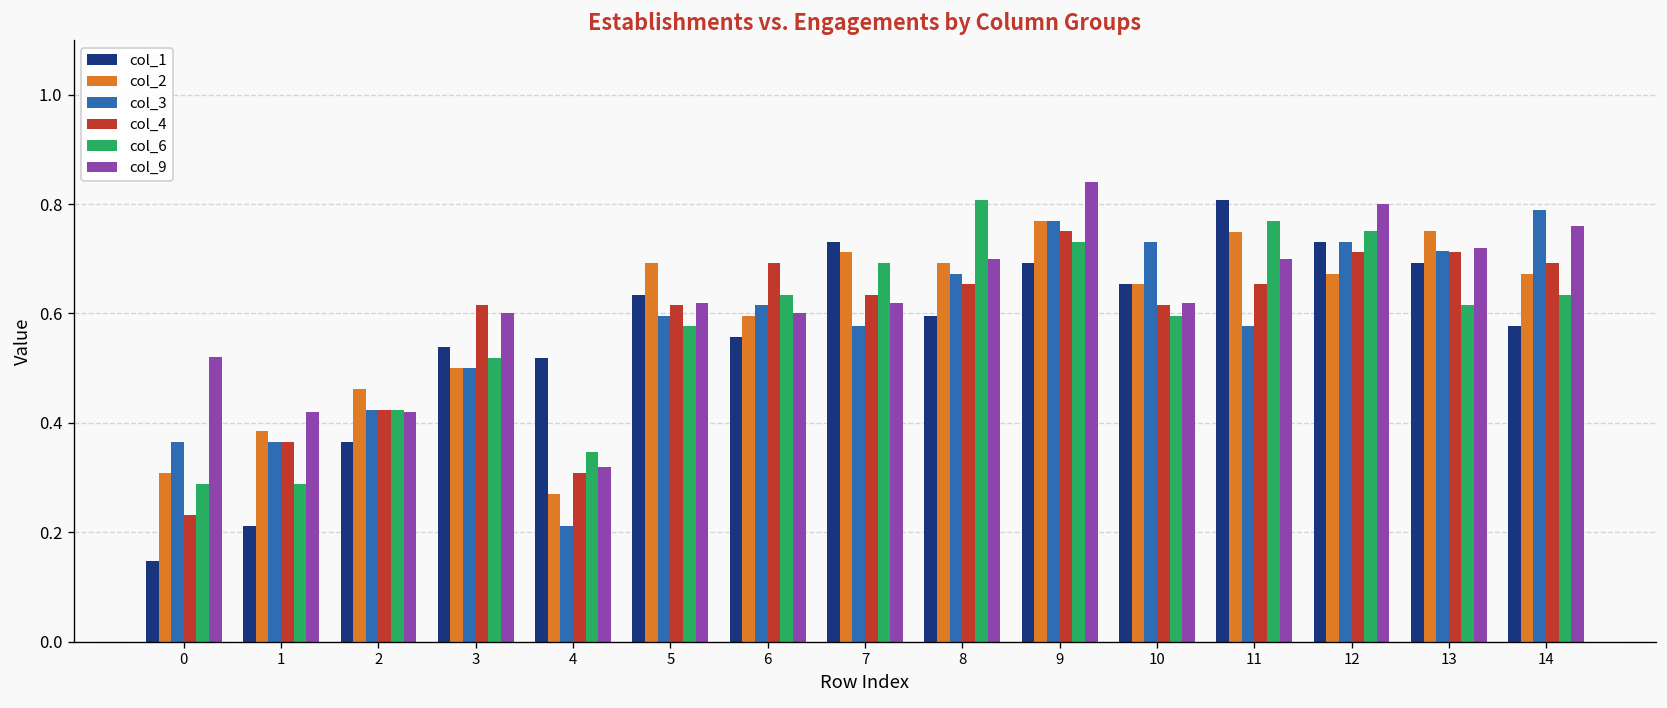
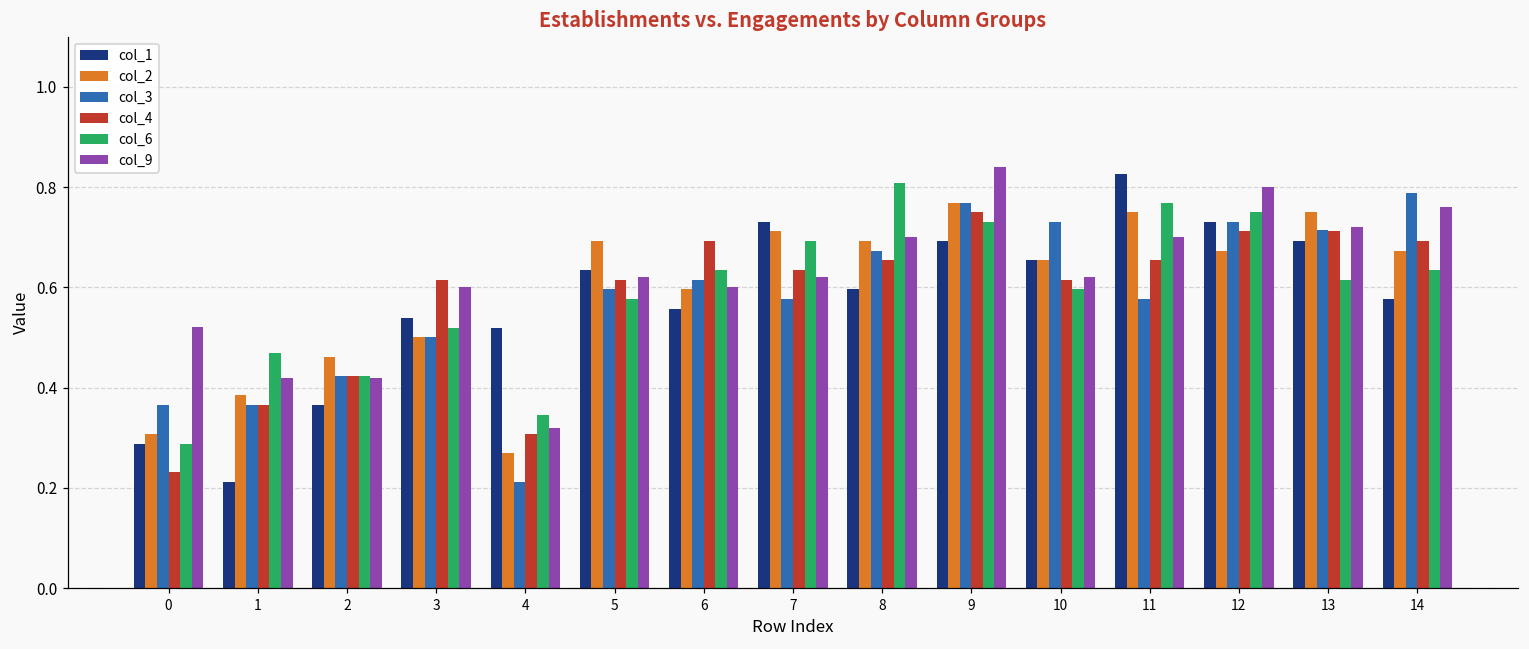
col_1, 0: 0.15 -> 0.29
col_6, 1: 0.29 -> 0.47
col_1, 11: 0.81 -> 0.83
